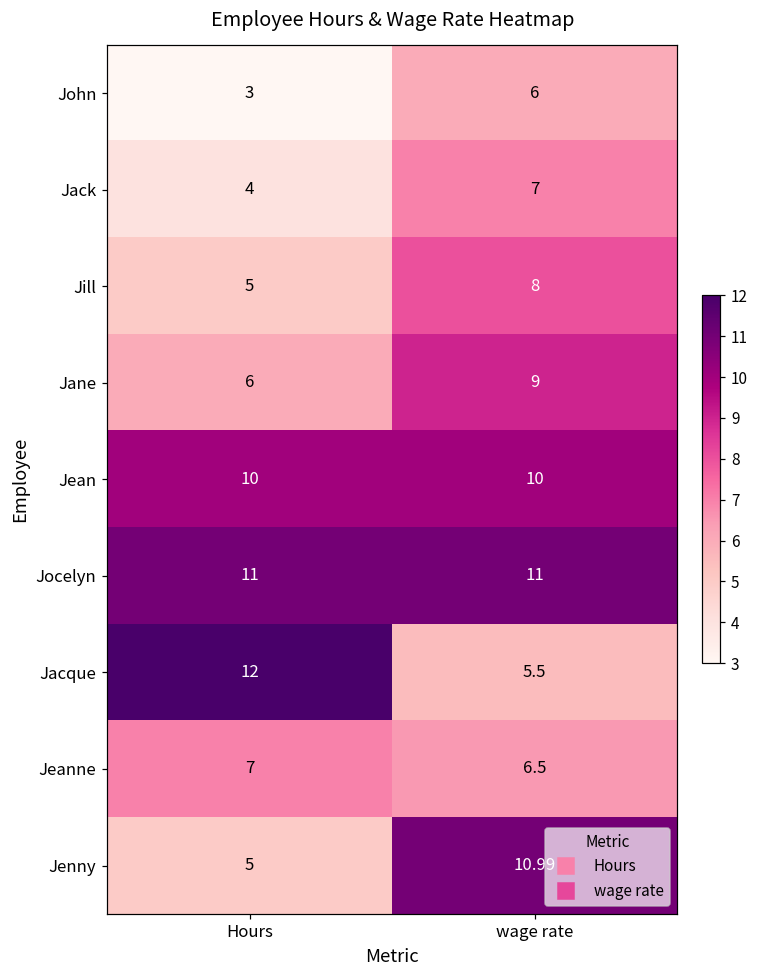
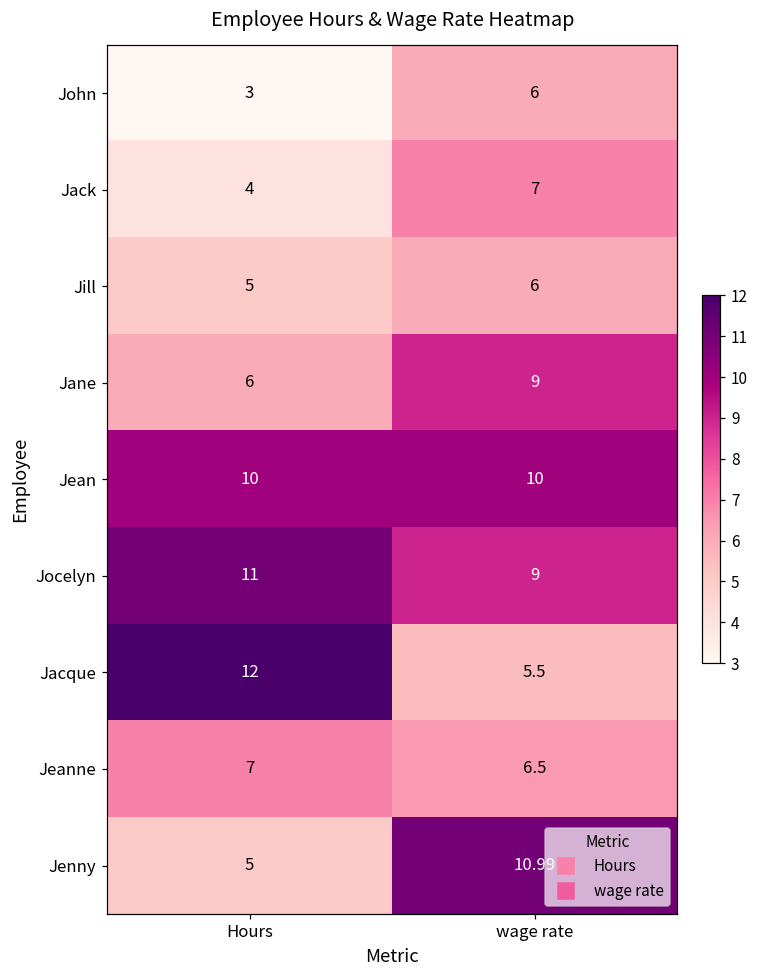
Jill, wage rate: 8 -> 6
Jocelyn, wage rate: 11 -> 9
